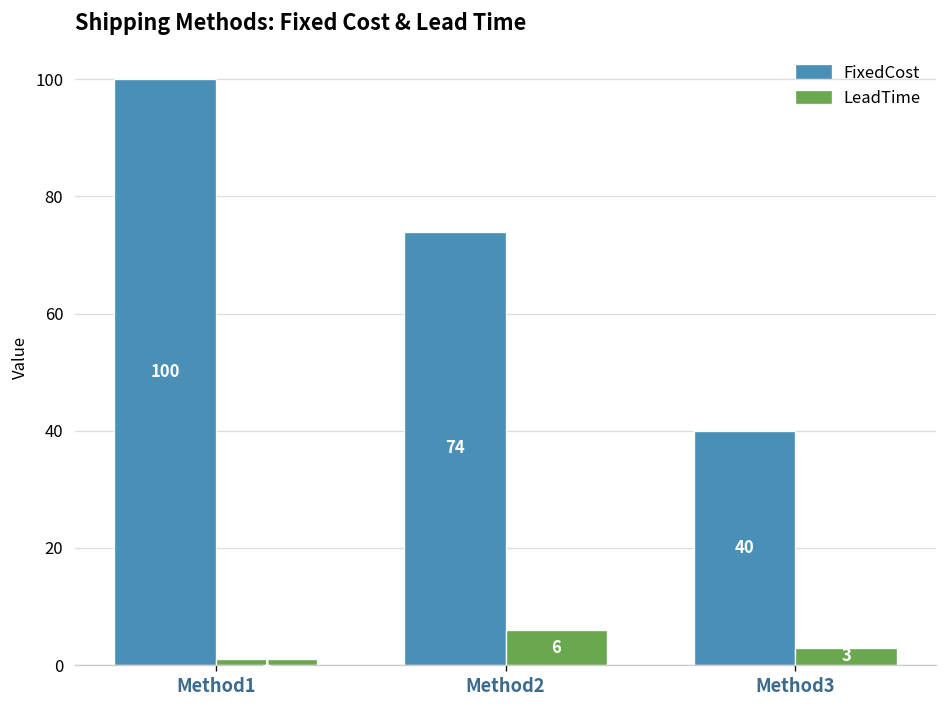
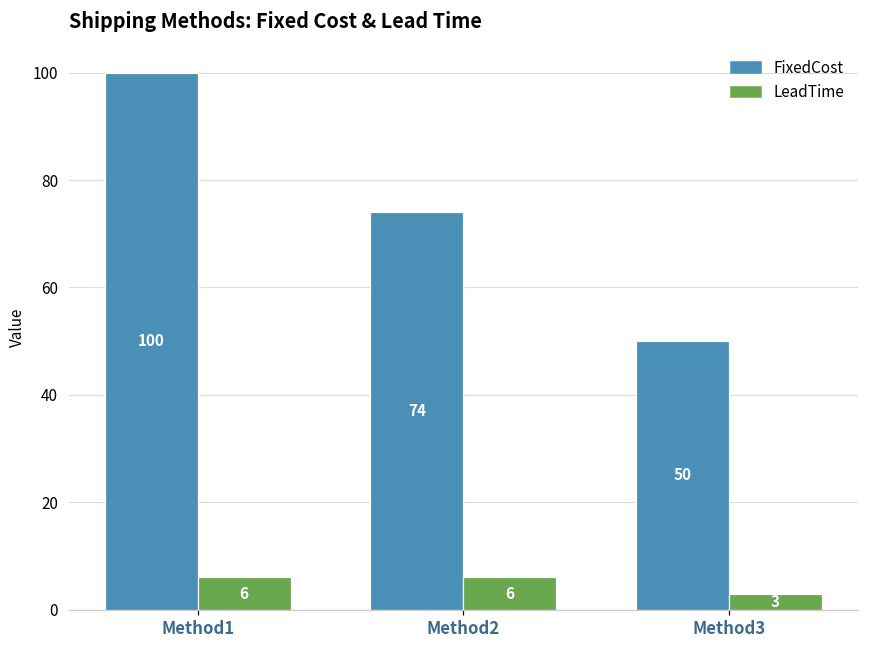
LeadTime, Method1: 1 -> 6
FixedCost, Method3: 40 -> 50
